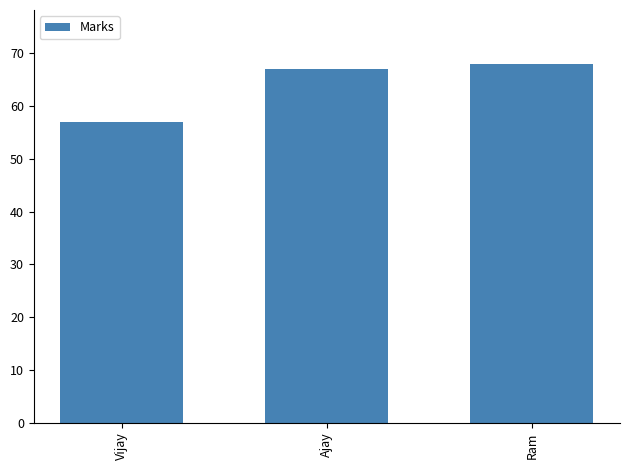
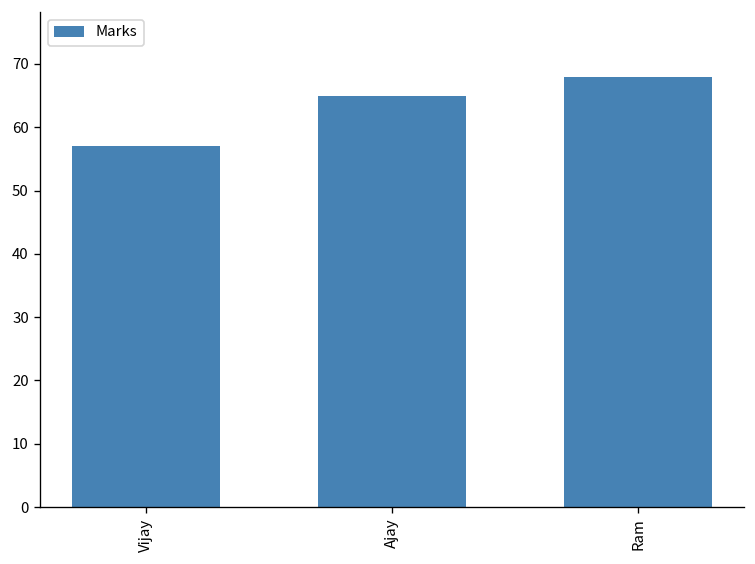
Ajay: 67 -> 65
